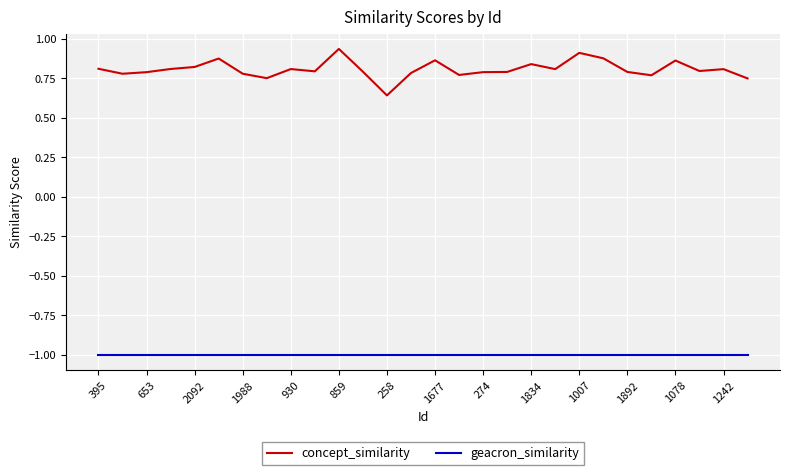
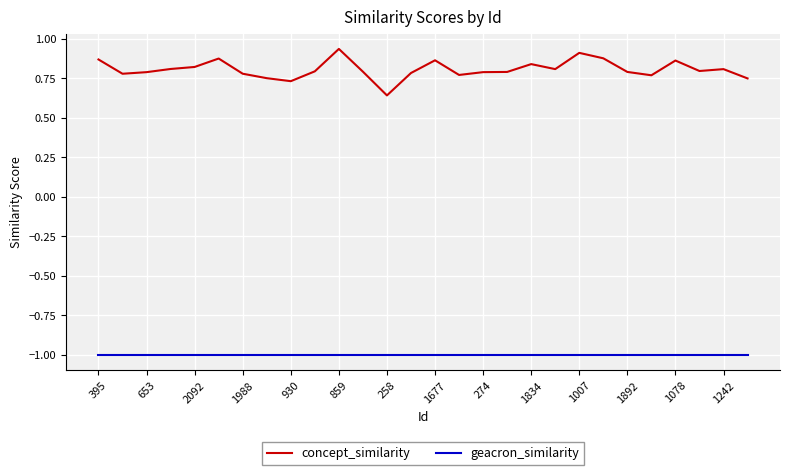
concept_similarity, 395: 0.81 -> 0.87
concept_similarity, 930: 0.81 -> 0.73
